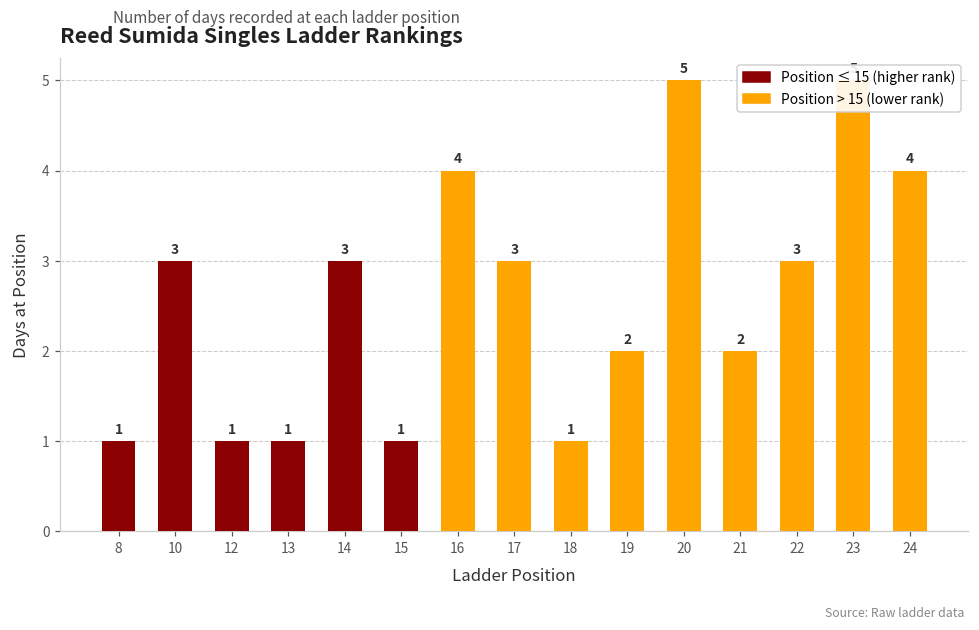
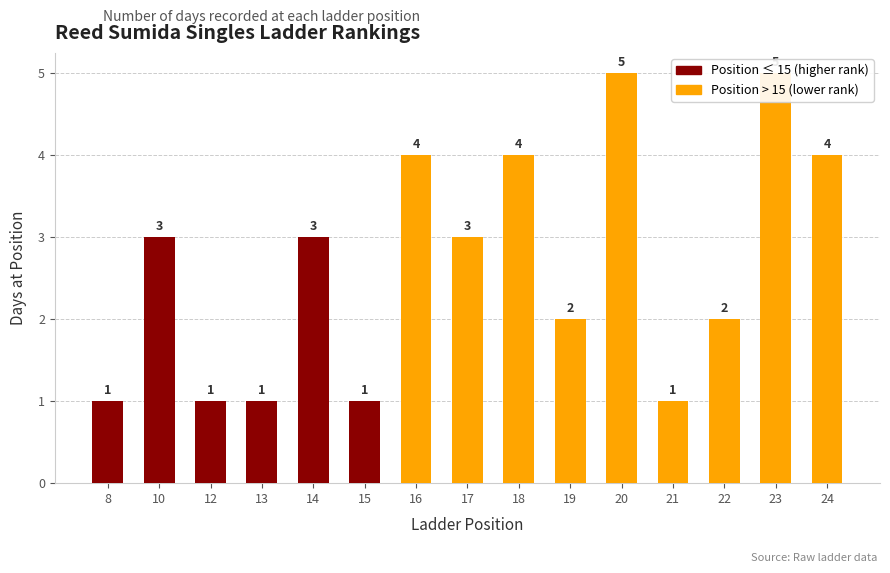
18: 1 -> 4
21: 2 -> 1
22: 3 -> 2
